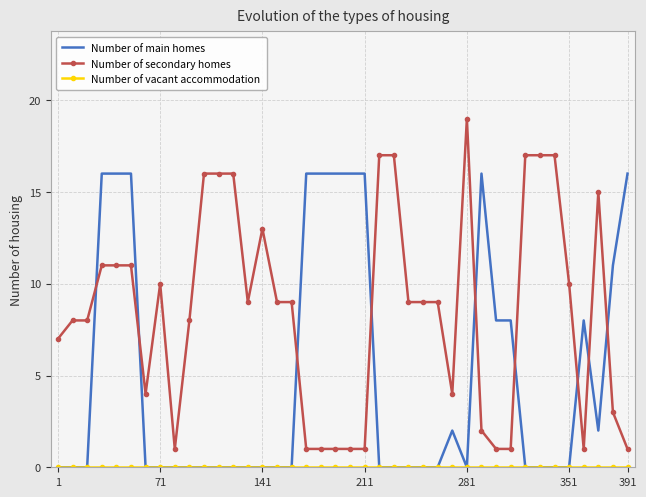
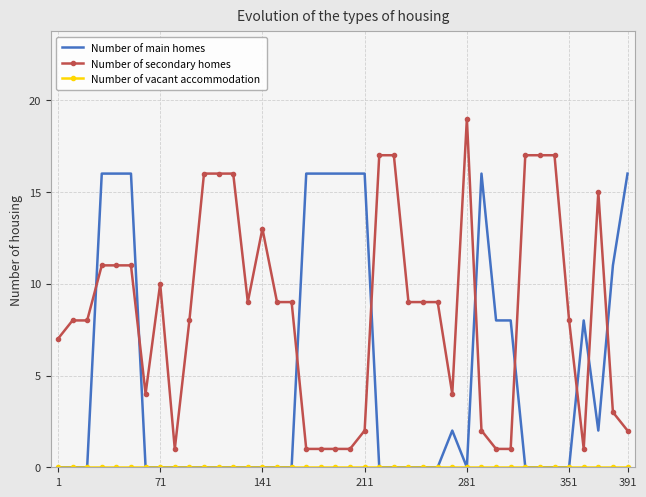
Number of secondary homes, 211: 1 -> 2
Number of secondary homes, 351: 10 -> 8
Number of secondary homes, 391: 1 -> 2
